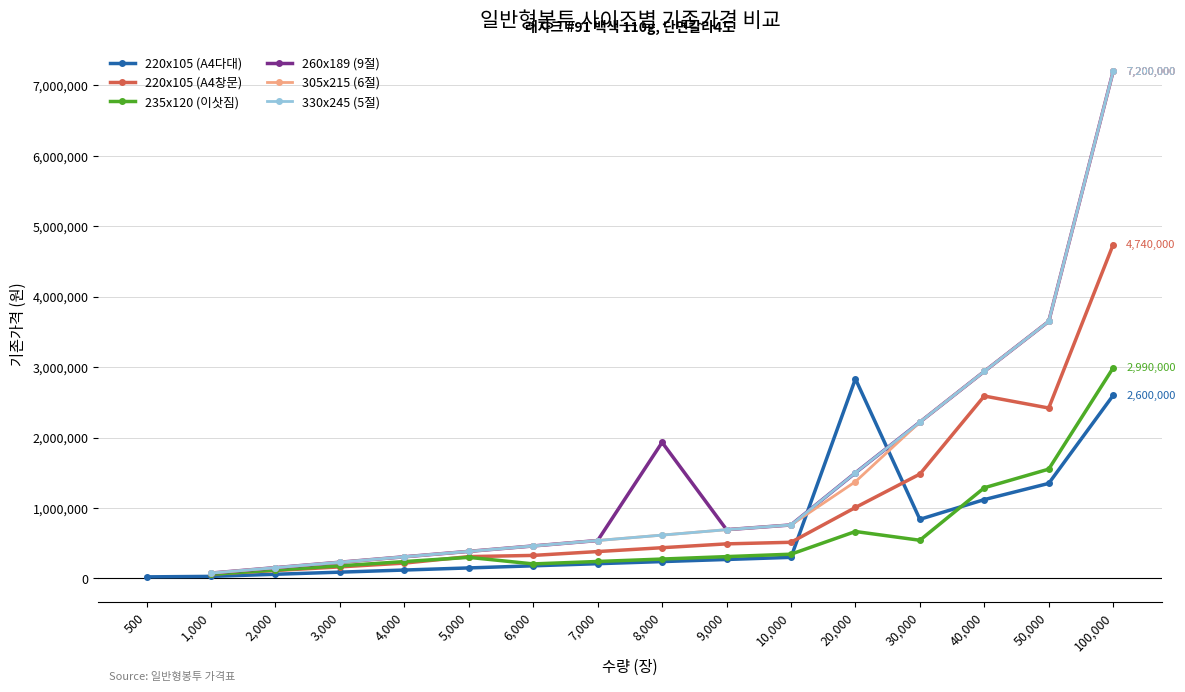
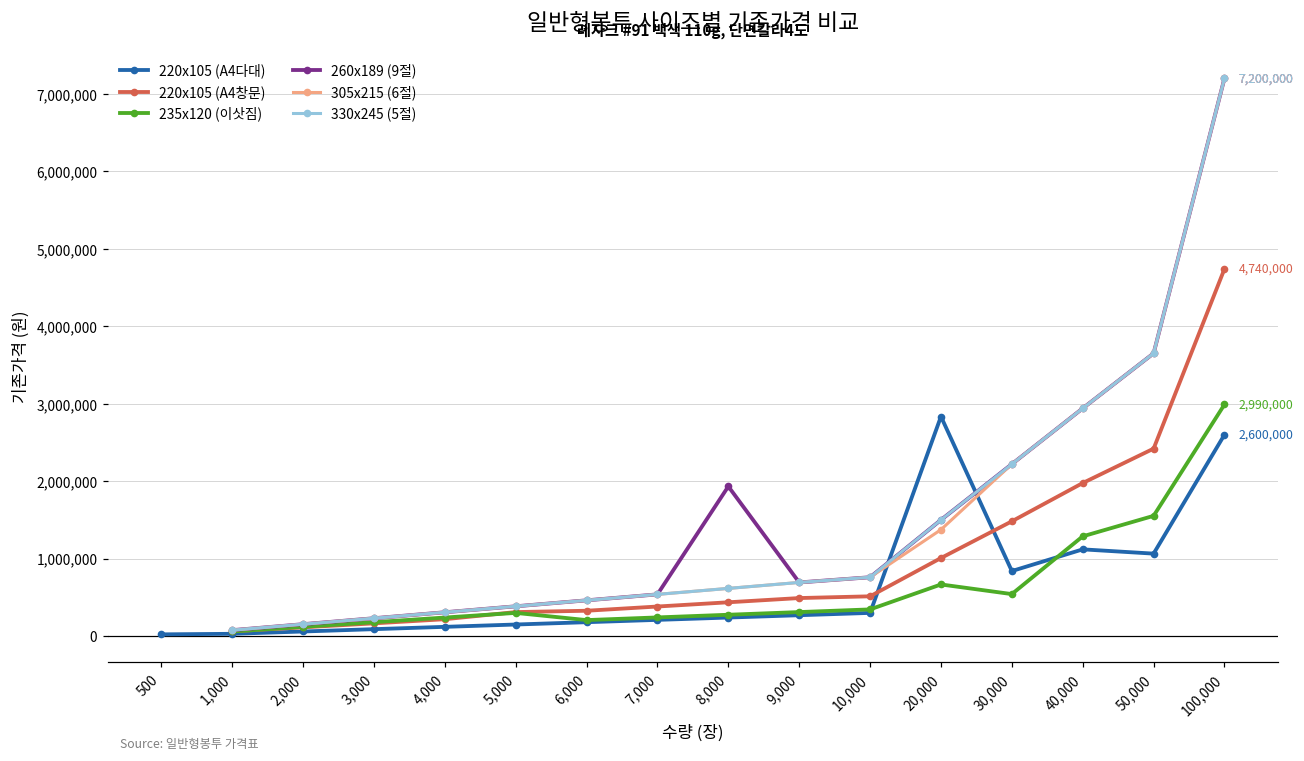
220x105 (A4창문), 40,000: 2,600,000 -> 2,000,000
220x105 (A4다대), 50,000: 1,400,000 -> 1,100,000
